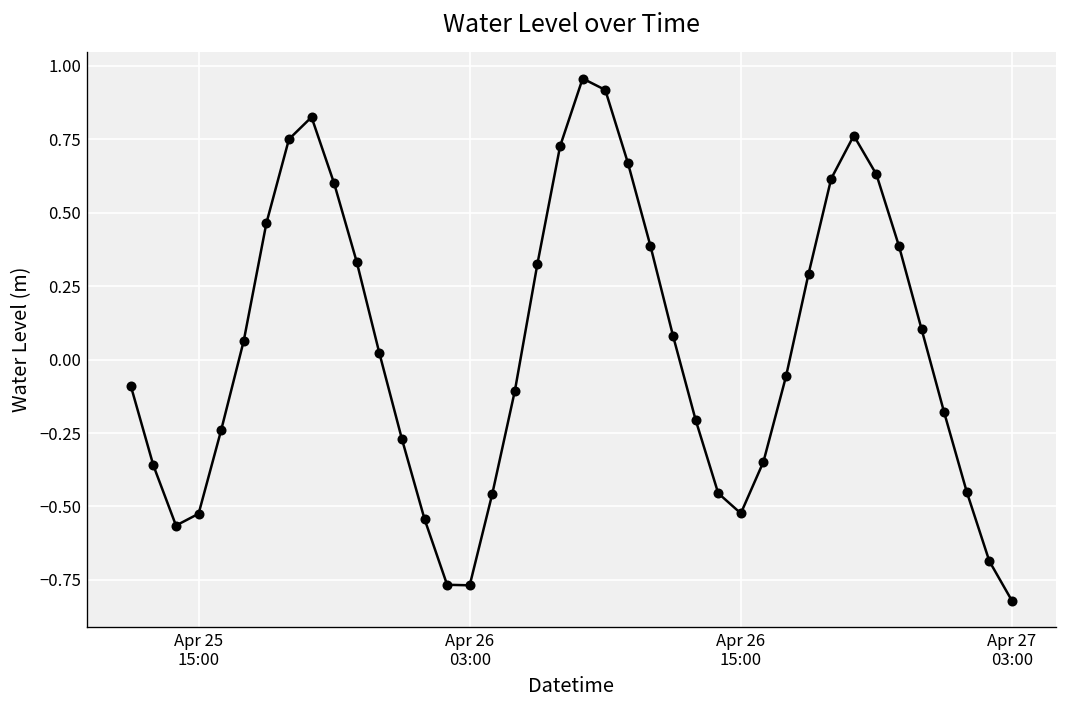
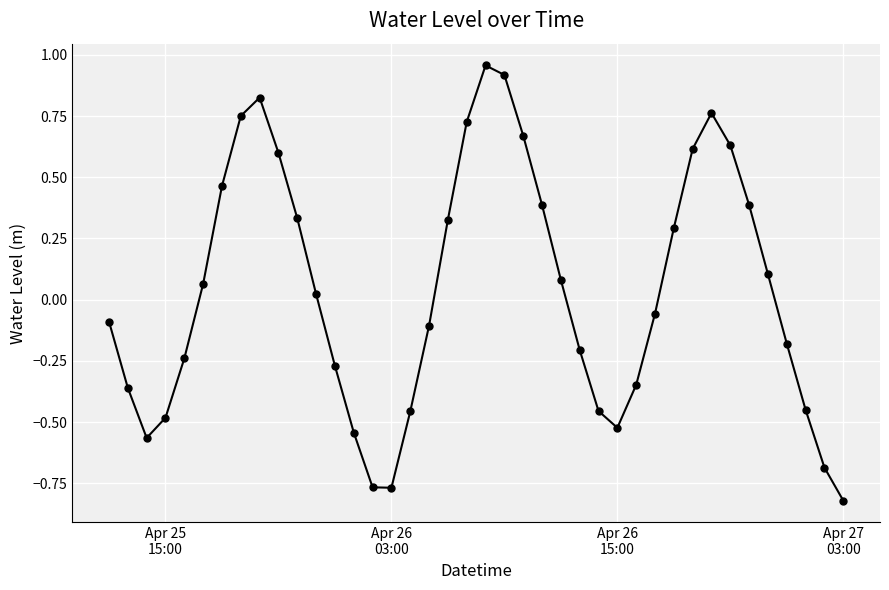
Apr 25 15:00: -0.52 -> -0.48
